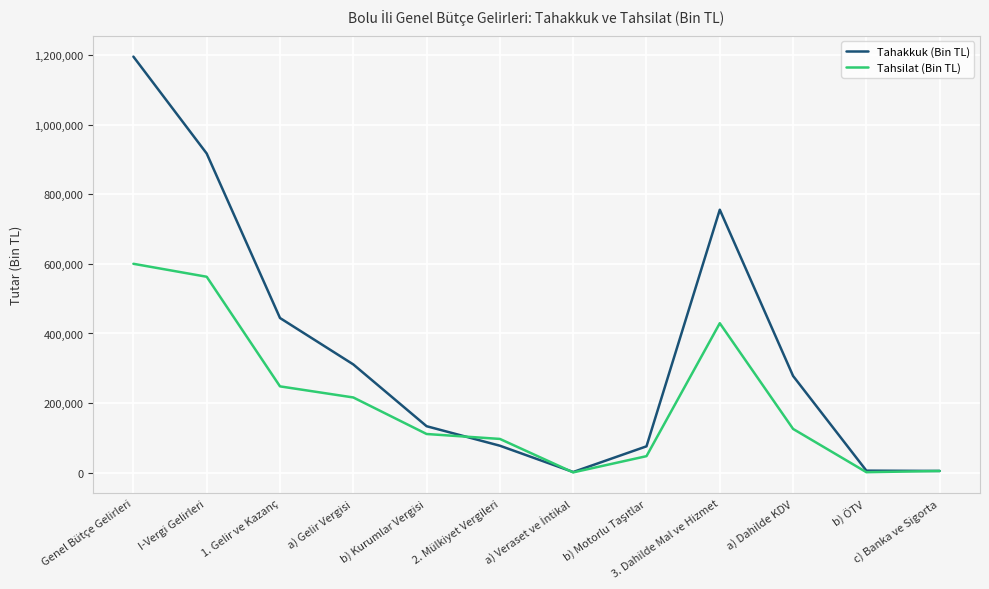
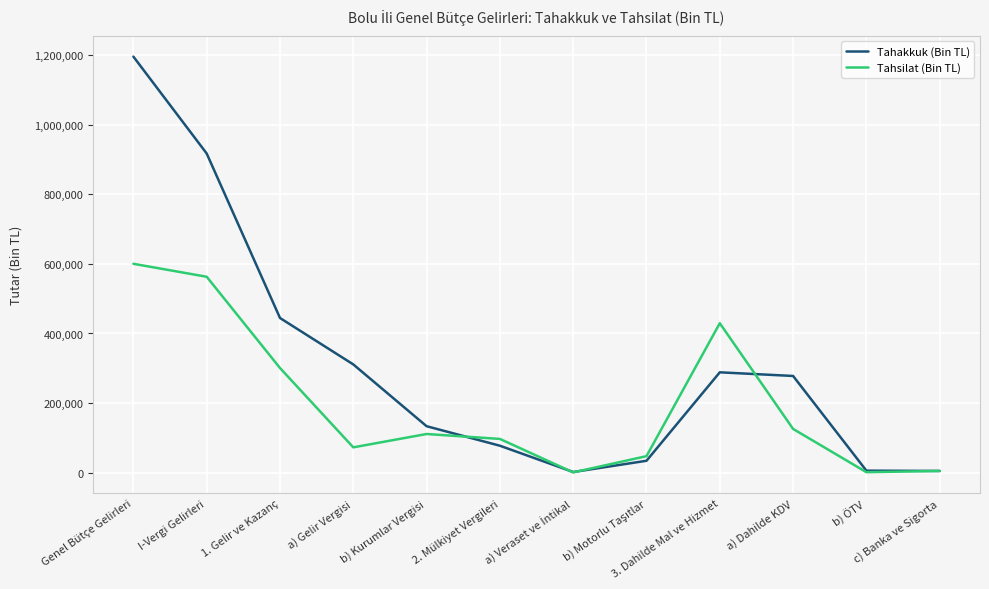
Tahsilat (Bin TL), 1. Gelir ve Kazanç: 250,000 -> 300,000
Tahsilat (Bin TL), a) Gelir Vergisi: 220,000 -> 70,000
Tahakkuk (Bin TL), b) Motorlu Taşıtlar: 80,000 -> 30,000
Tahakkuk (Bin TL), 3. Dahilde Mal ve Hizmet: 760,000 -> 290,000
